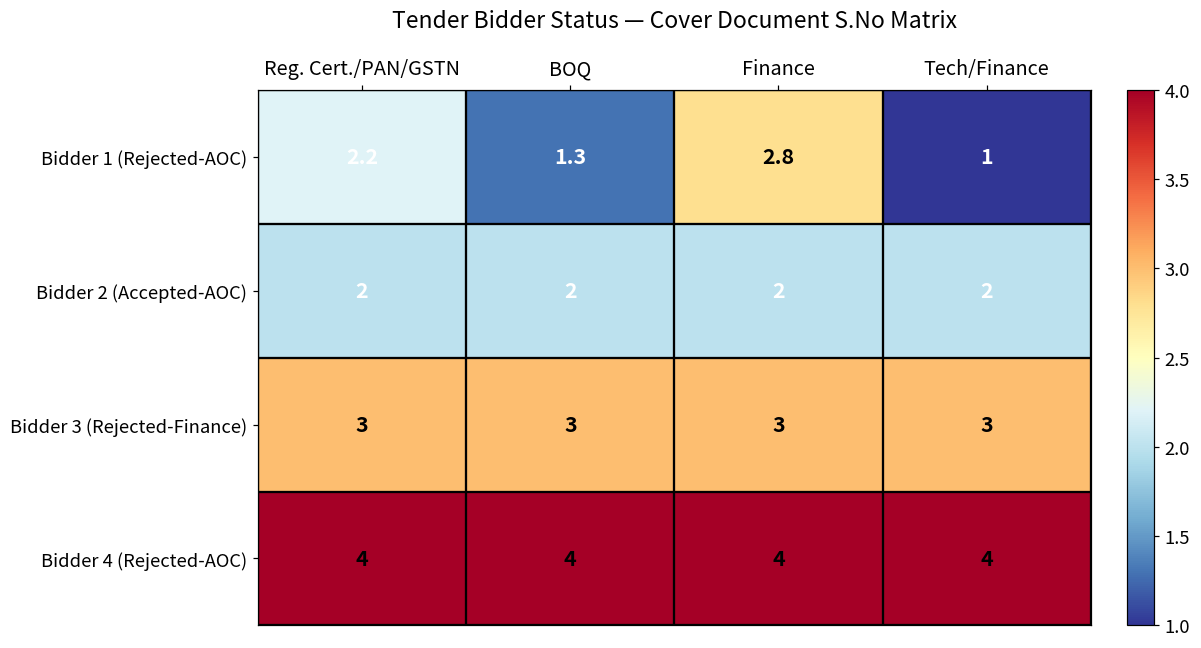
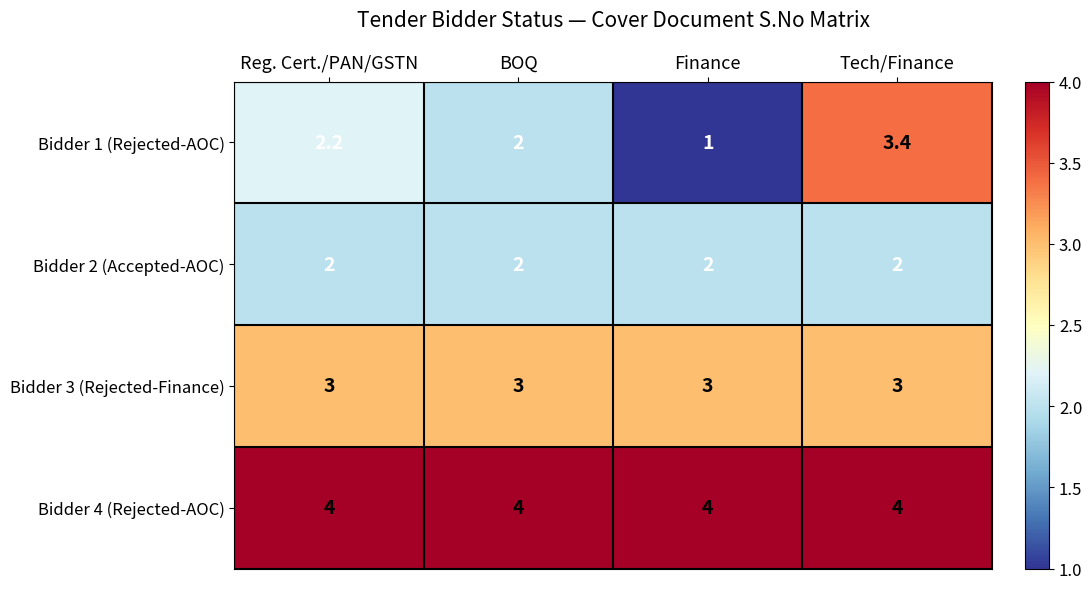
Bidder 1 (Rejected-AOC), BOQ: 1.3 -> 2
Bidder 1 (Rejected-AOC), Finance: 2.8 -> 1
Bidder 1 (Rejected-AOC), Tech/Finance: 1 -> 3.4
